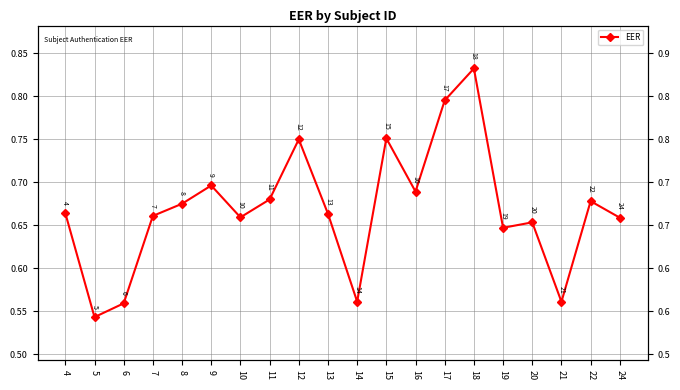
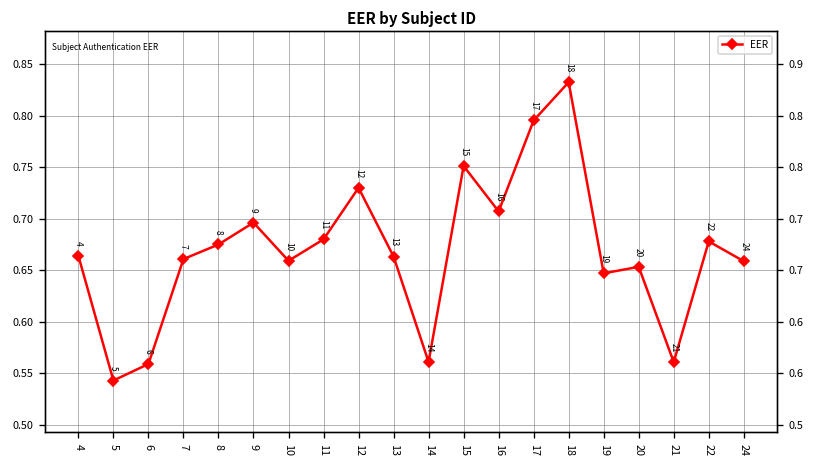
12: 0.75 -> 0.73
16: 0.69 -> 0.71
